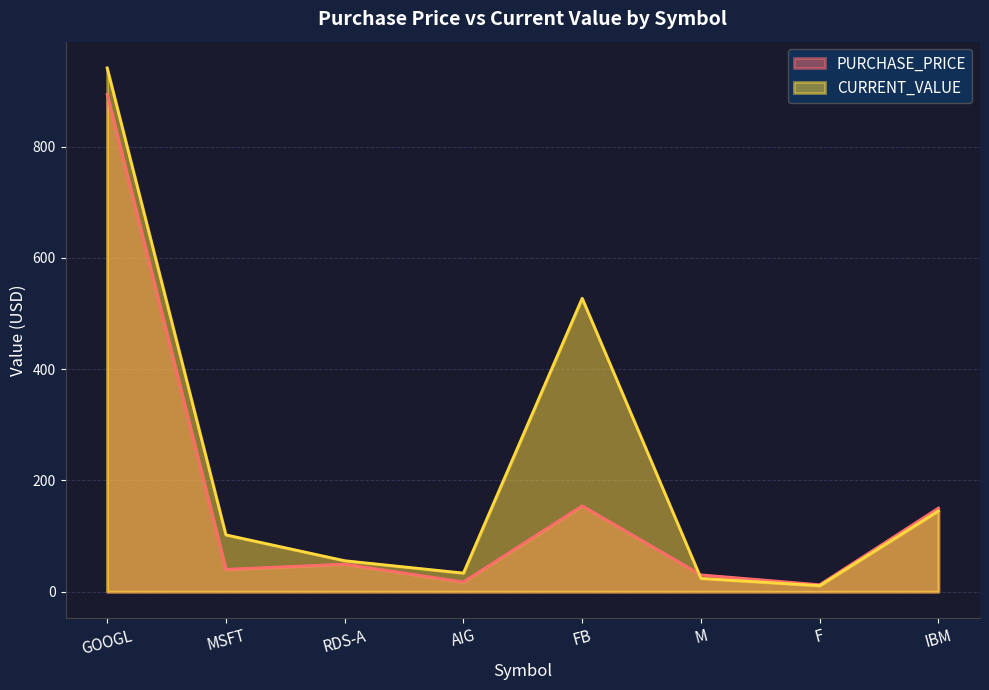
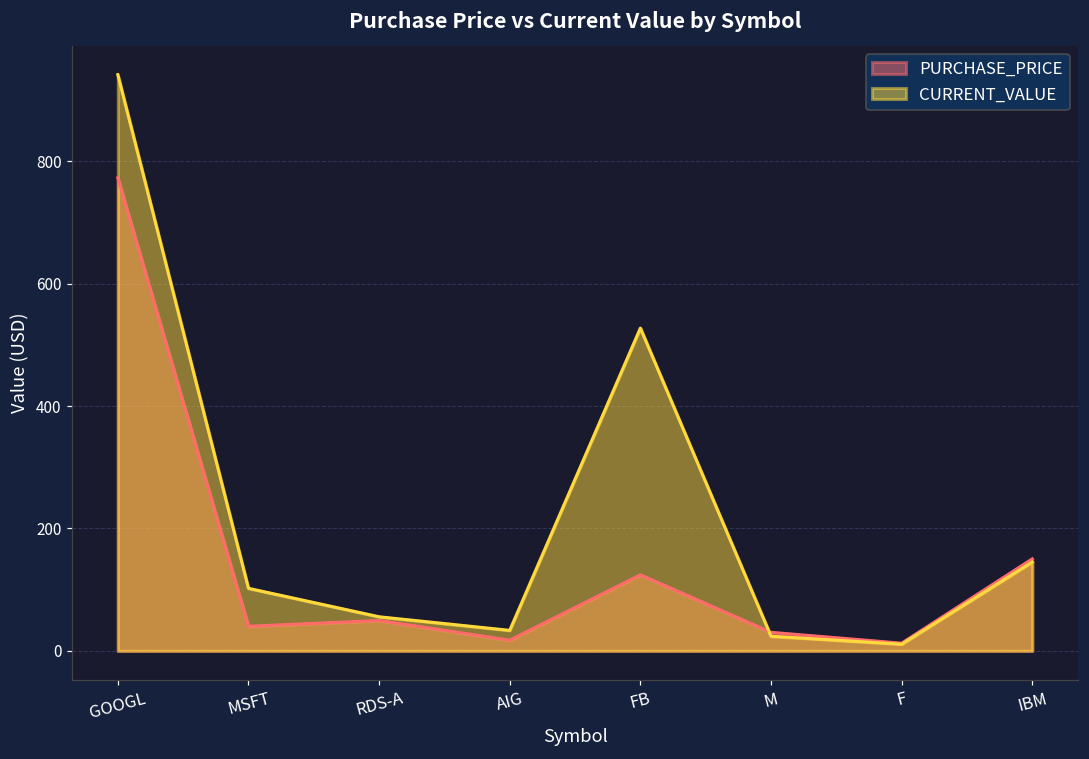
PURCHASE_PRICE, GOOGL: 890 -> 770
PURCHASE_PRICE, FB: 150 -> 120
